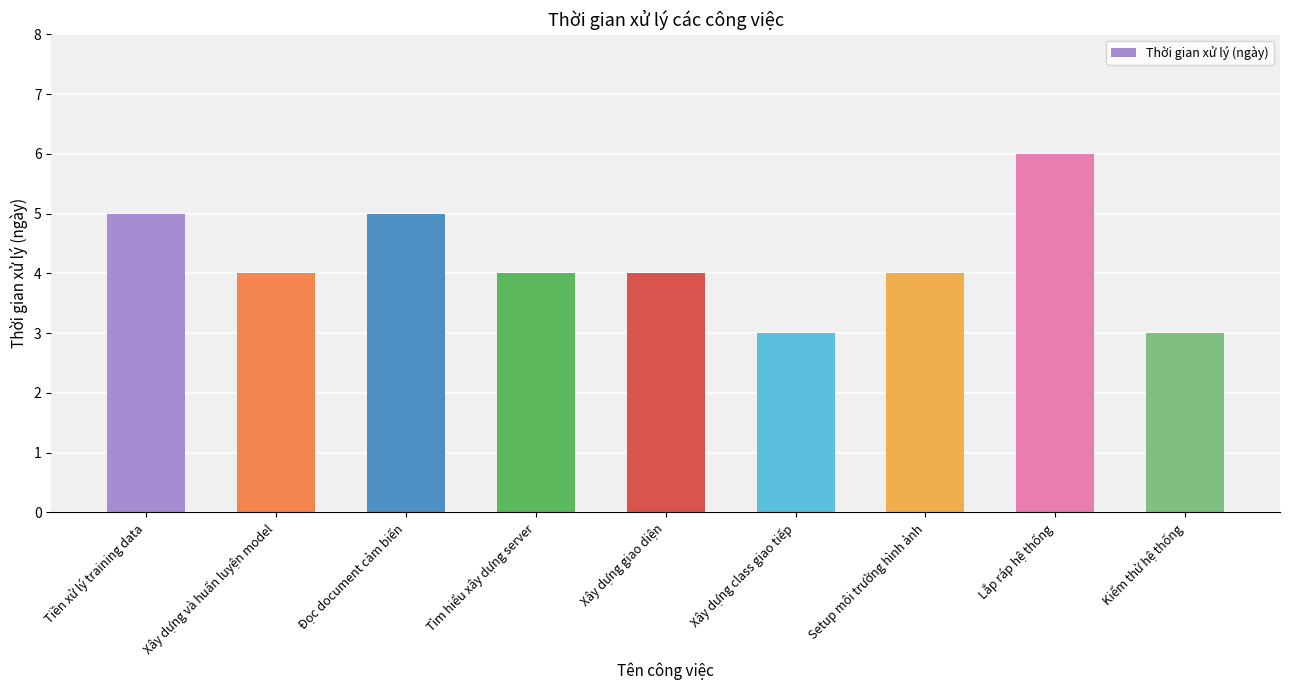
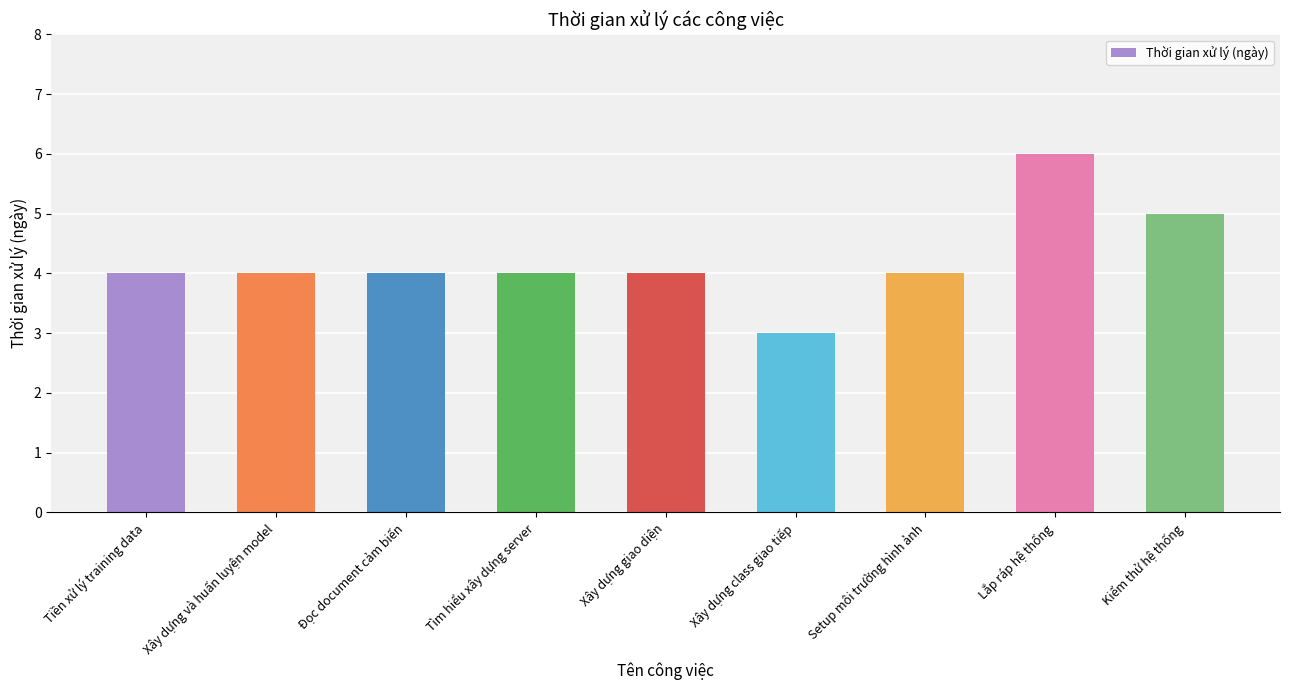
Tiền xử lý training data: 5 -> 4
Đọc document cảm biến: 5 -> 4
Kiểm thử hệ thống: 3 -> 5
